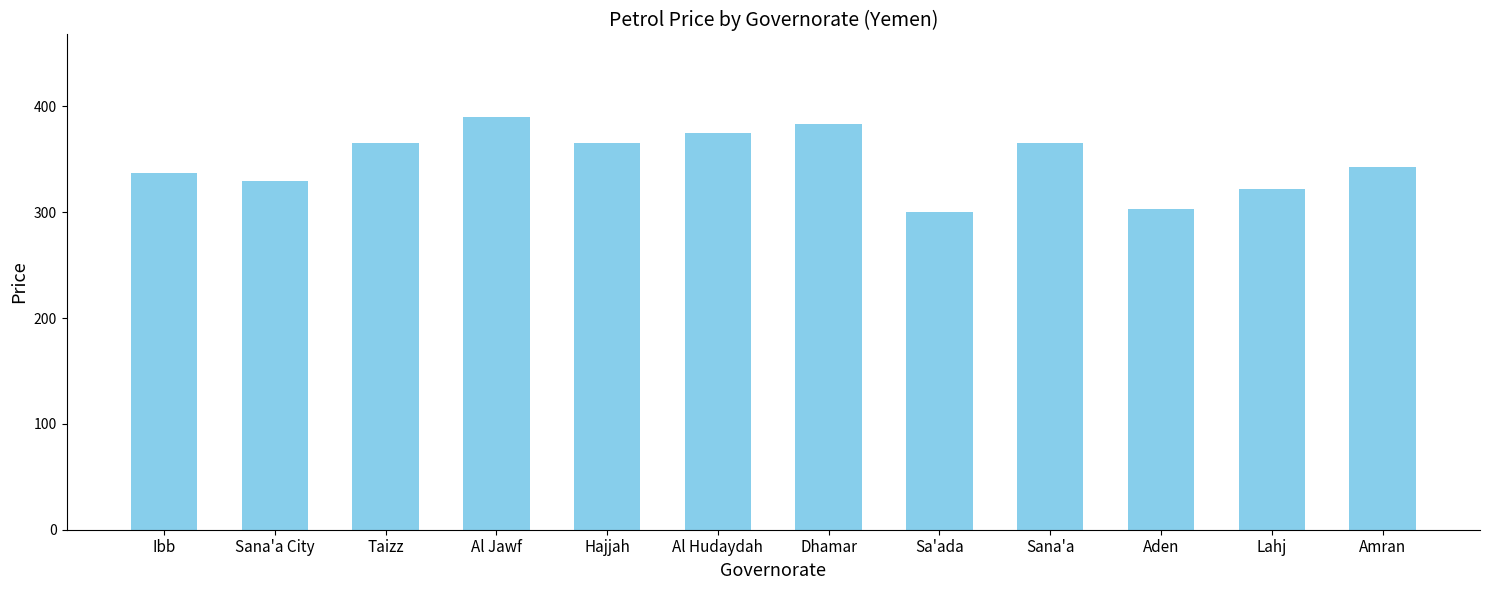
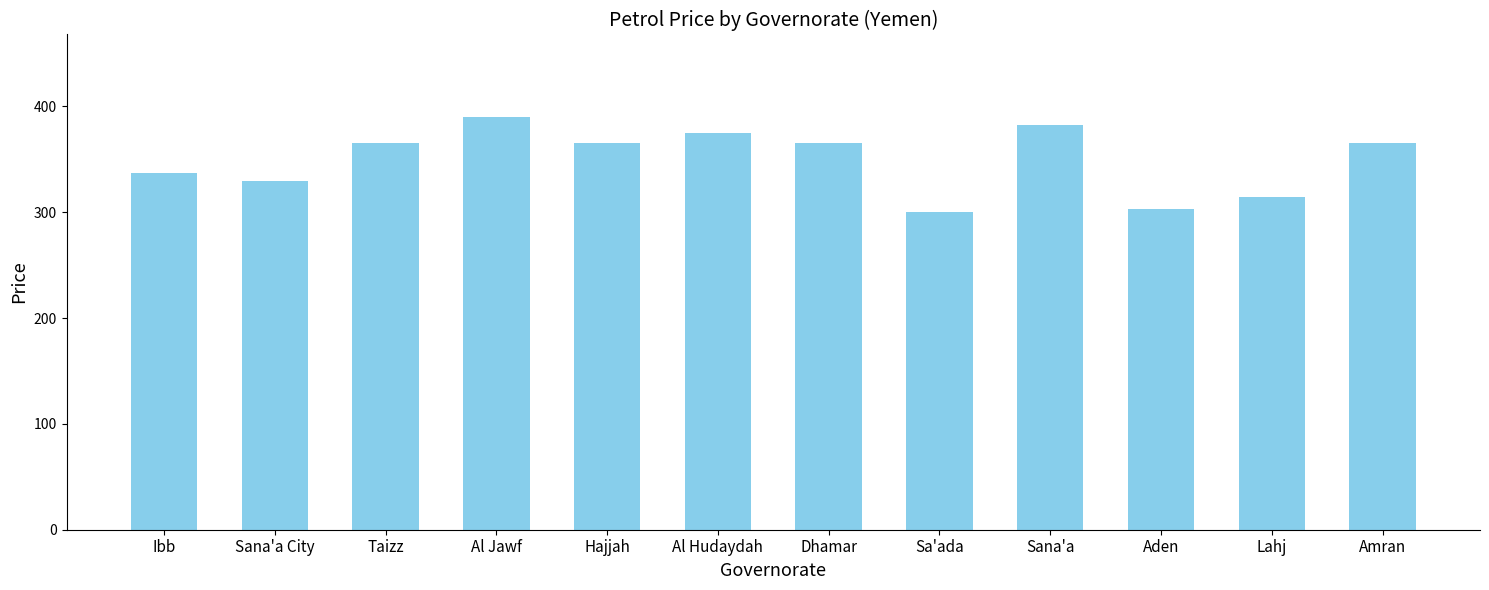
Dhamar: 383 -> 365
Sana'a: 365 -> 382
Lahj: 322 -> 314
Amran: 343 -> 365
